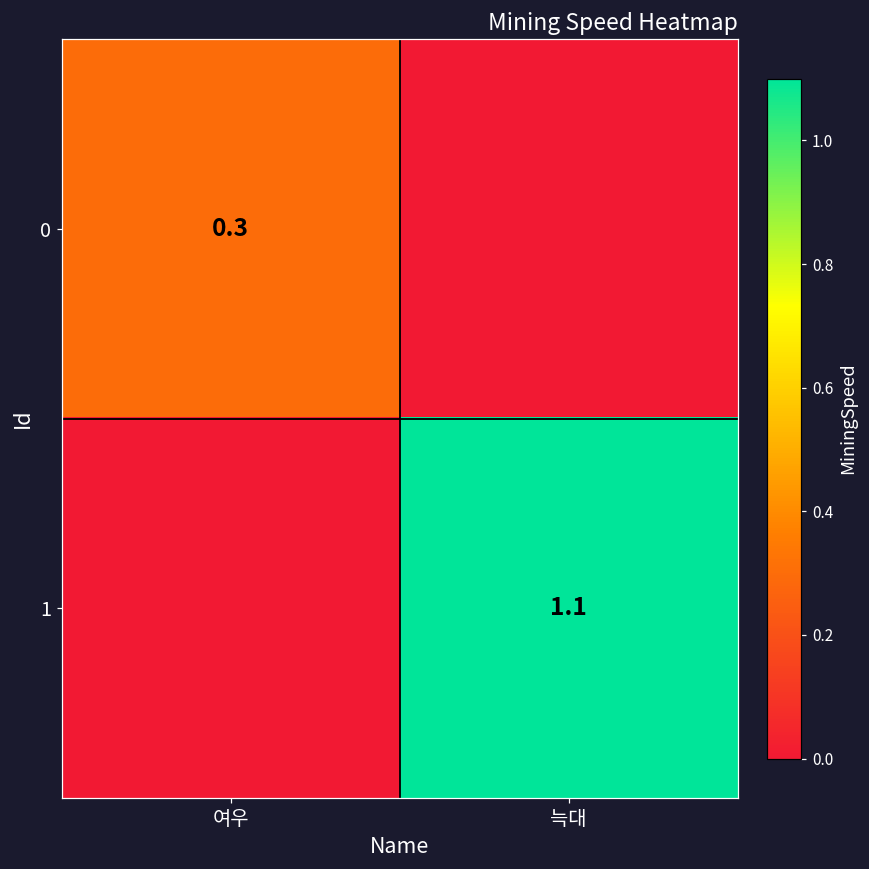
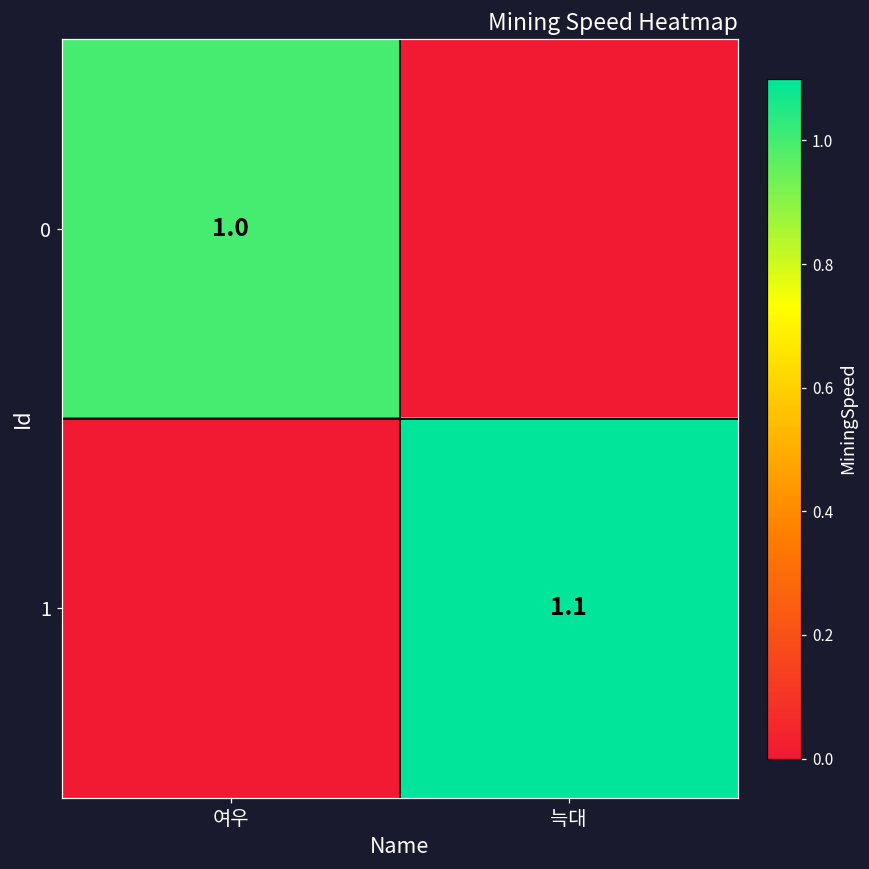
0, 여우: 0.3 -> 1.0
